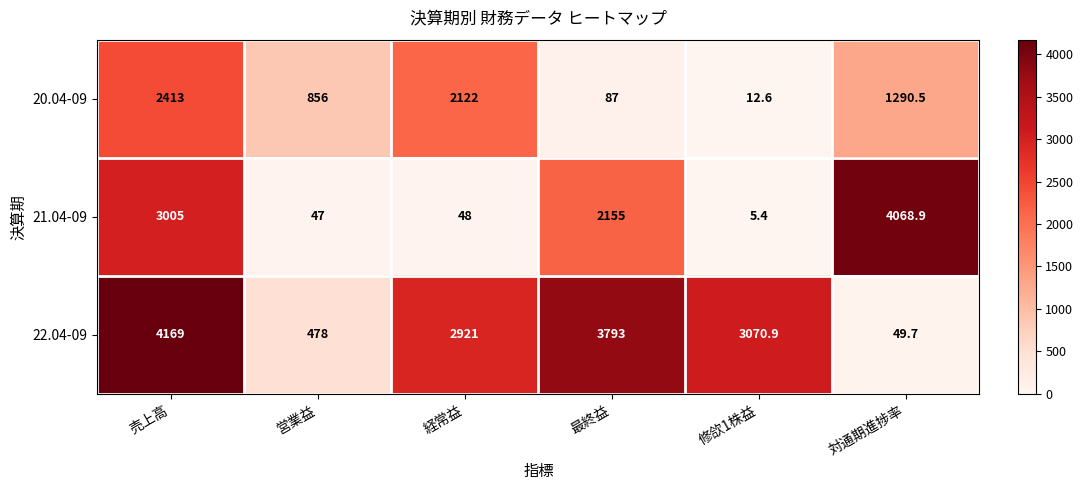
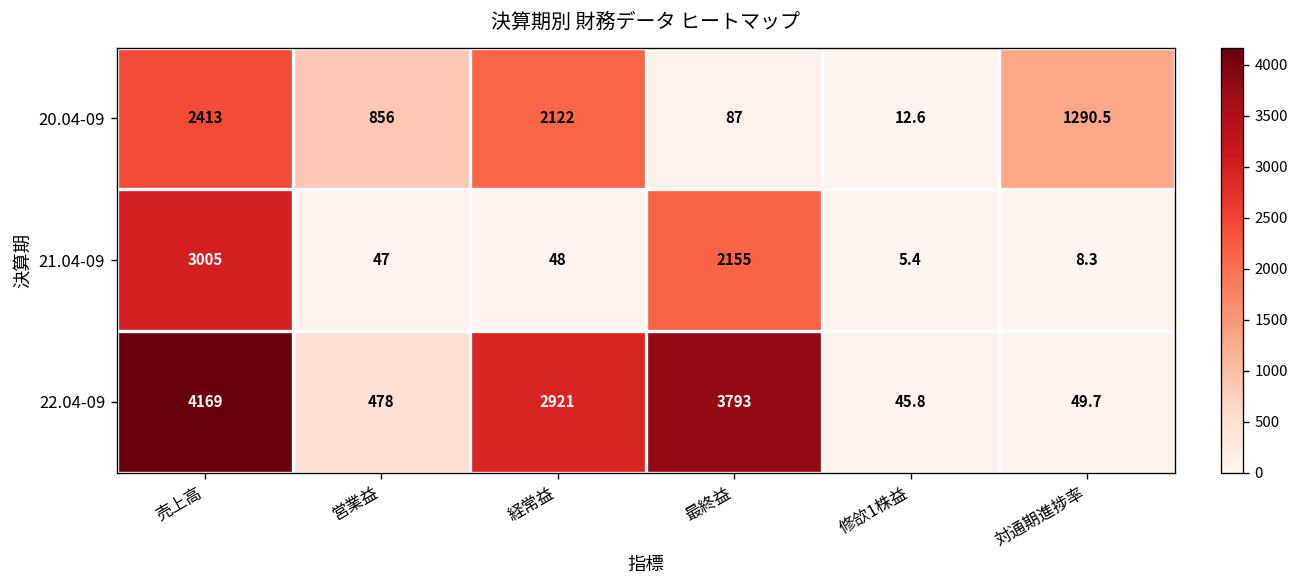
21.04-09, 対通期進捗率: 4068.9 -> 8.3
22.04-09, 修欱1株益: 3070.9 -> 45.8
